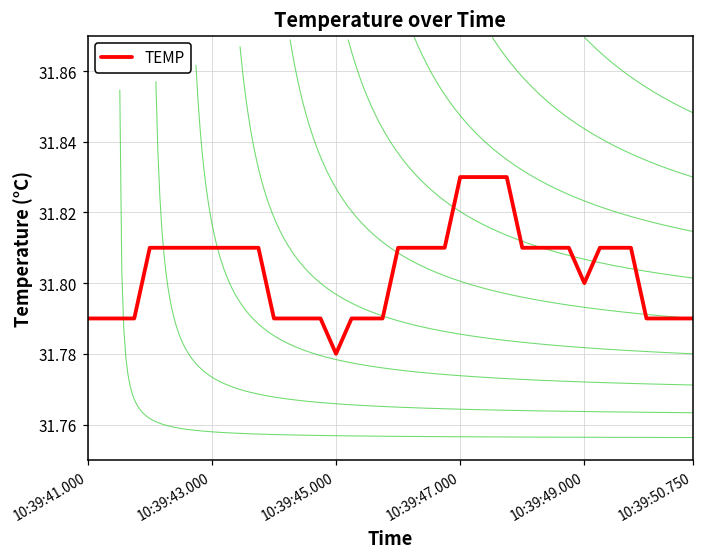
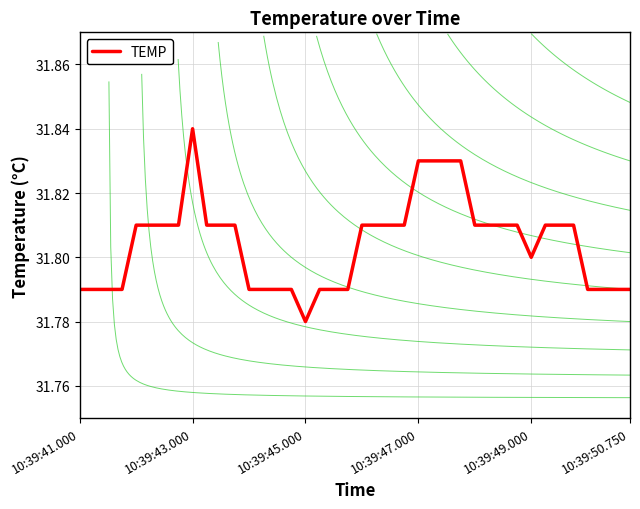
TEMP, 10:39:43.000: 31.81 -> 31.84
